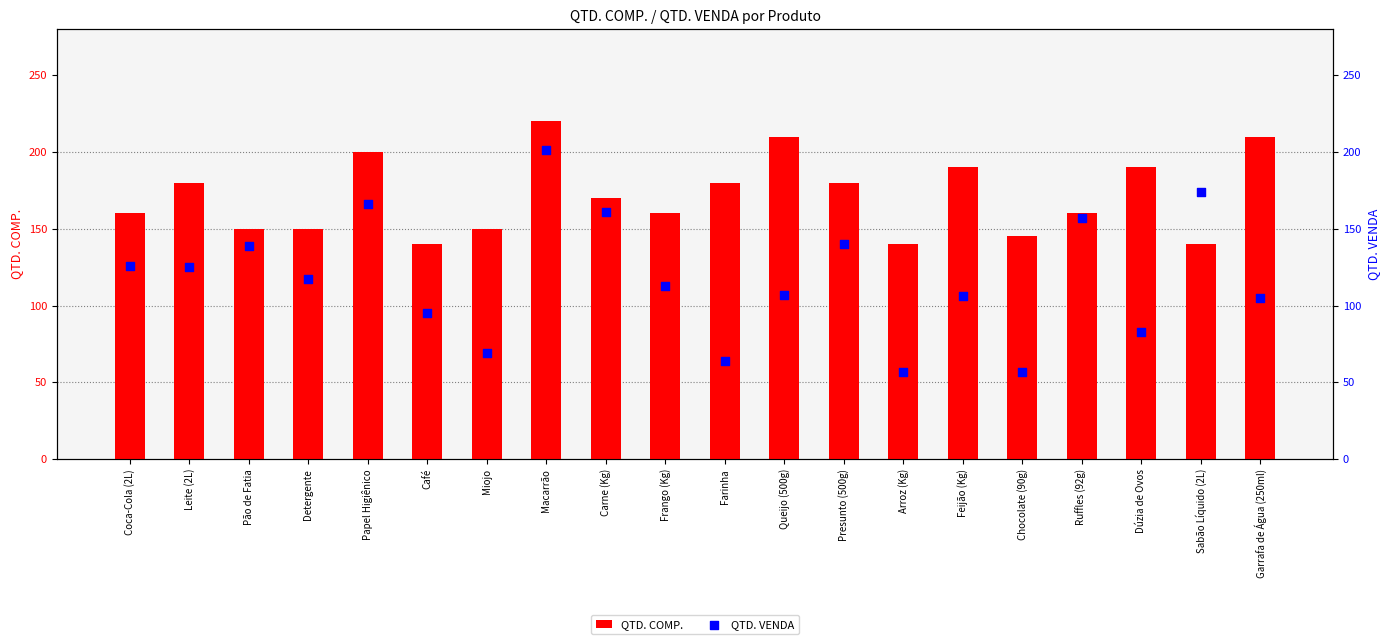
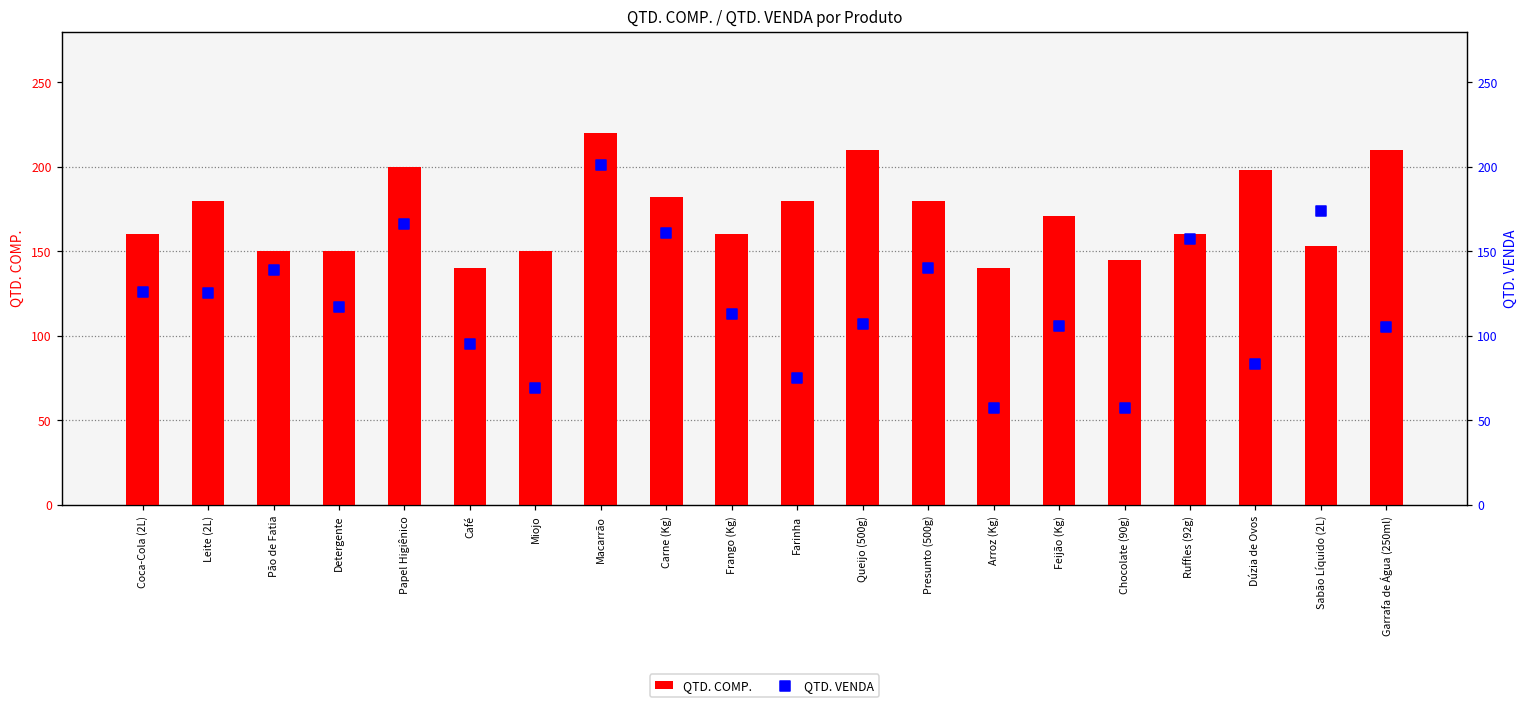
QTD. COMP., Carne (Kg): 170 -> 182
QTD. COMP., Feijão (Kg): 190 -> 171
QTD. COMP., Dúzia de Ovos: 190 -> 198
QTD. COMP., Sabão Líquido (2L): 140 -> 153
QTD. VENDA, Farinha: 64 -> 75
